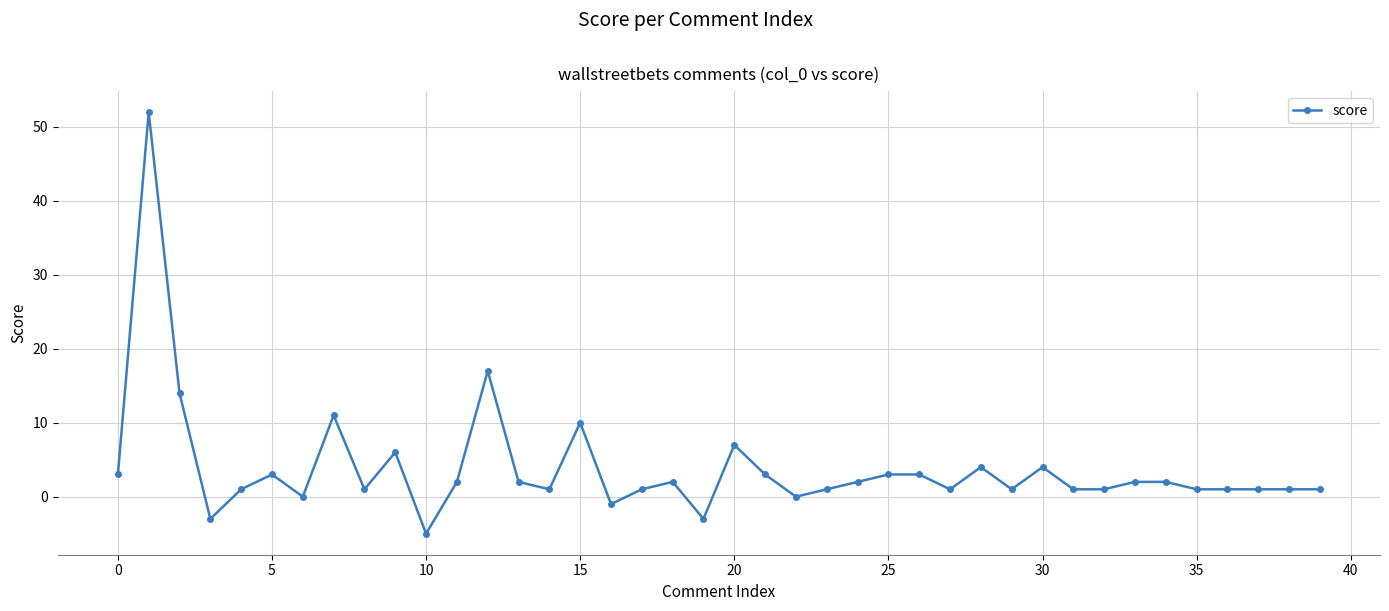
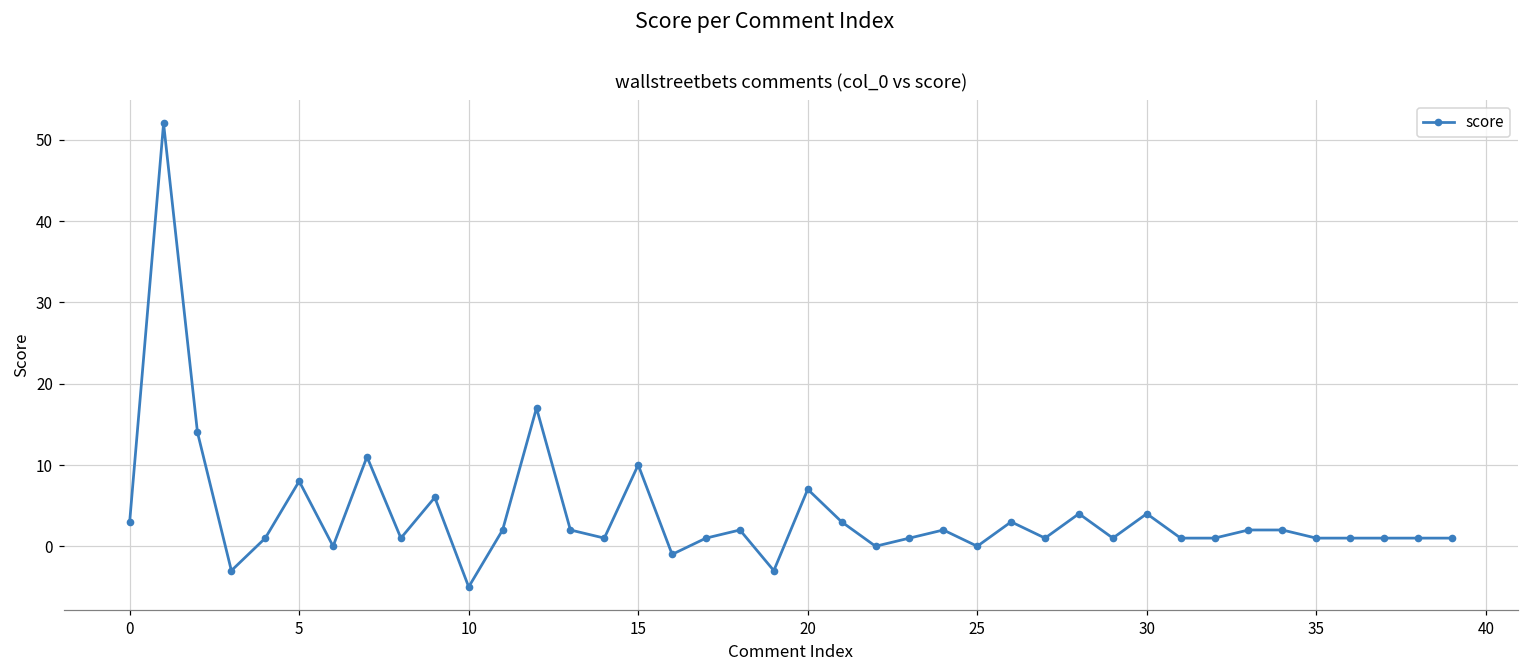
5: 3 -> 8
25: 3 -> 0
